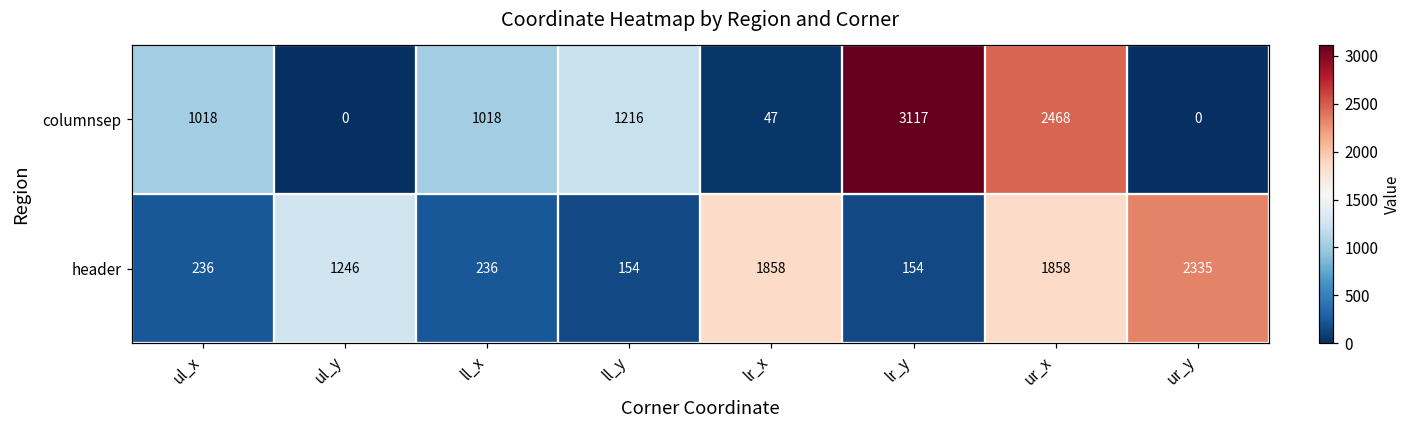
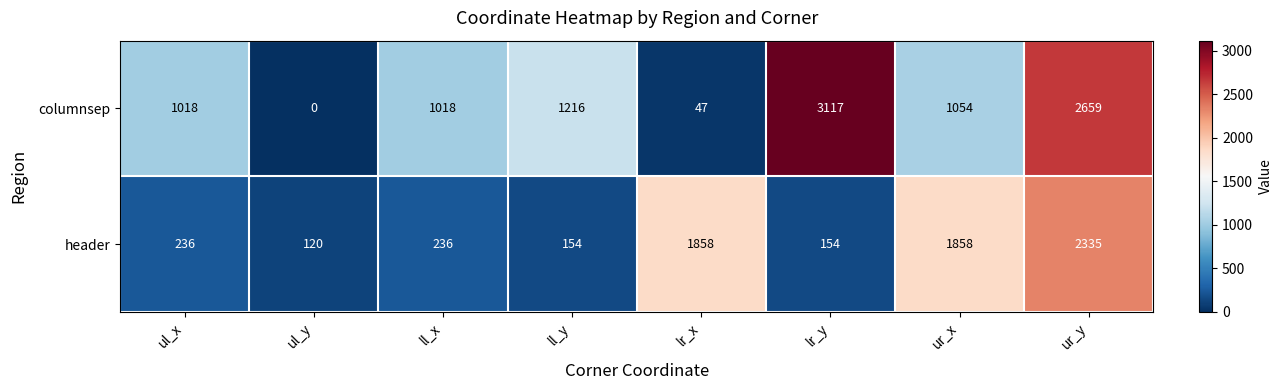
columnsep, ur_x: 2468 -> 1054
columnsep, ur_y: 0 -> 2659
header, ul_y: 1246 -> 120
